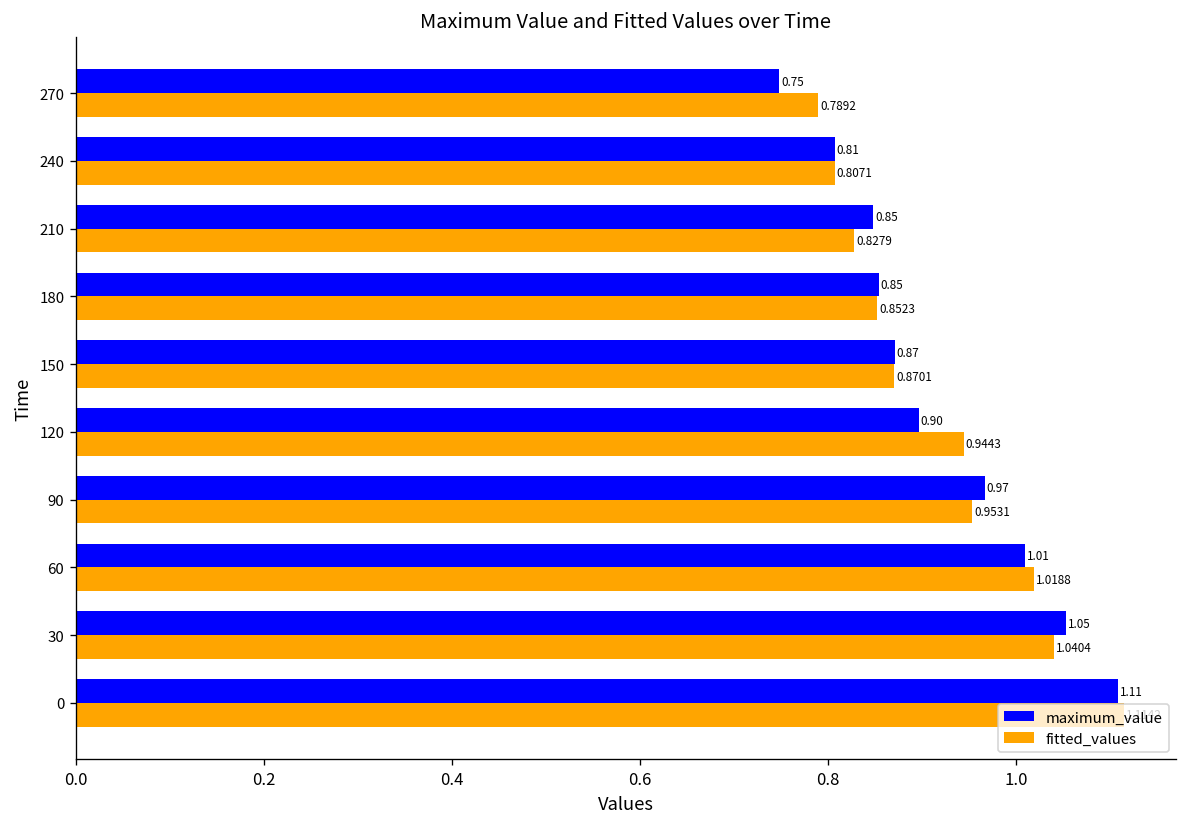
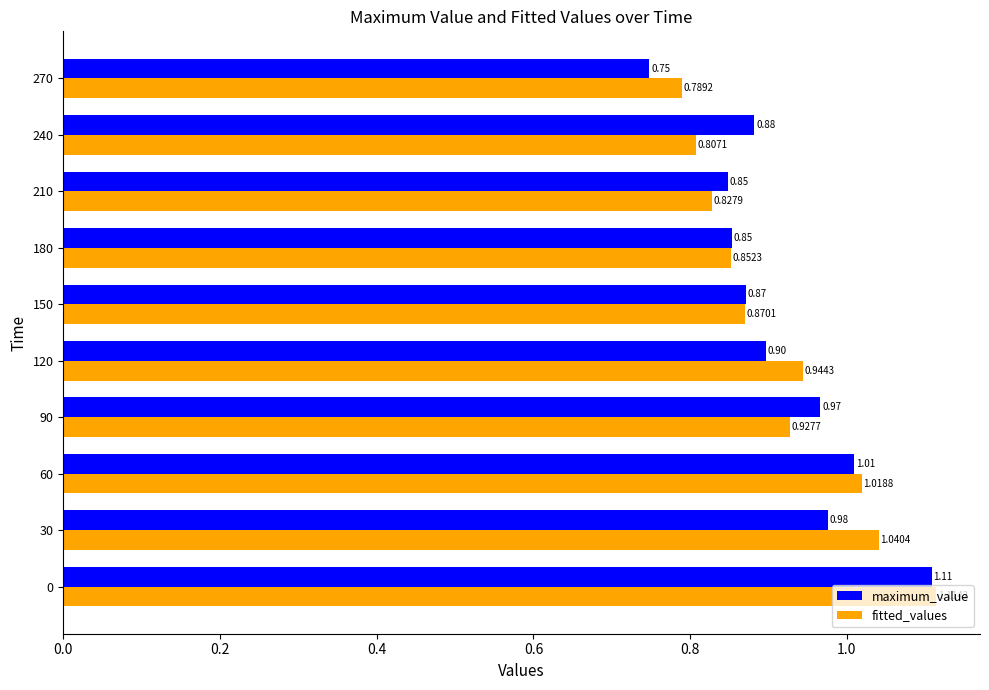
maximum_value, 240: 0.81 -> 0.88
fitted_values, 90: 0.9531 -> 0.9277
maximum_value, 30: 1.05 -> 0.98
